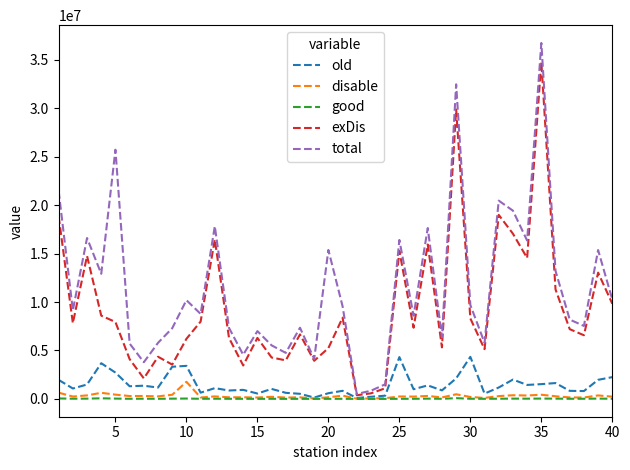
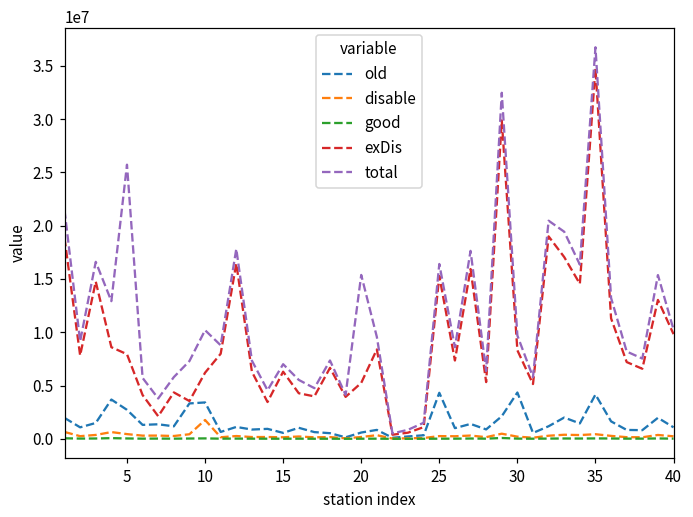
old, 35: 2000000 -> 4000000
old, 40: 2000000 -> 1000000
